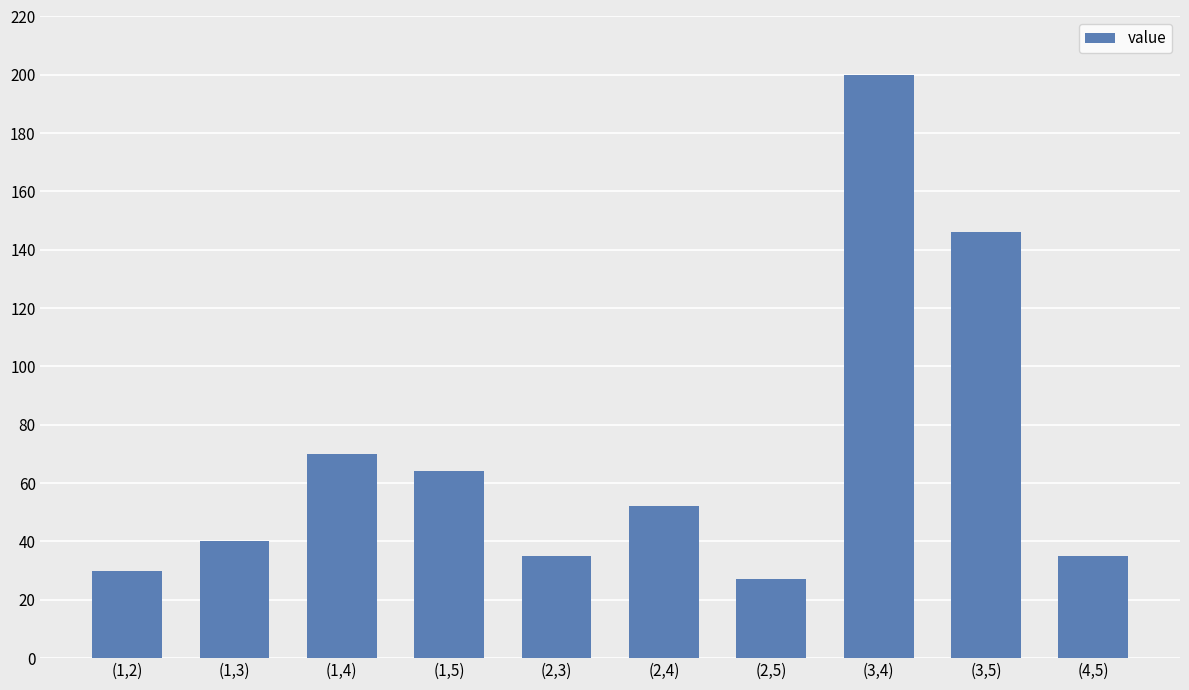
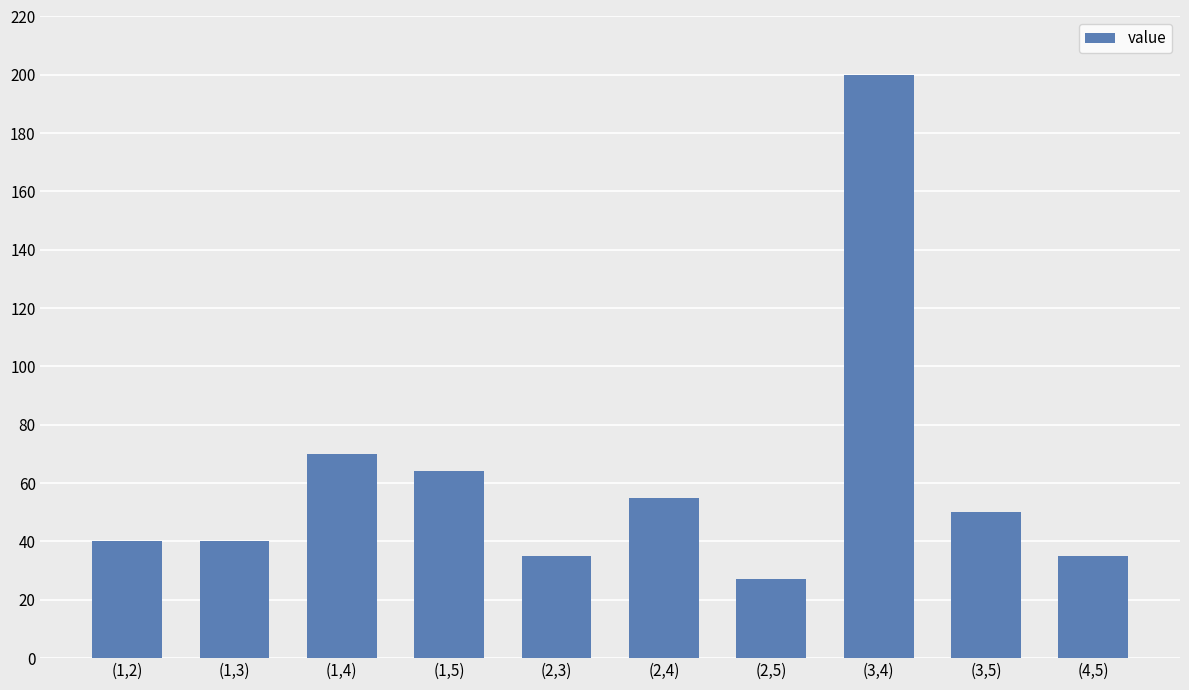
(1,2): 30 -> 40
(2,4): 52 -> 55
(3,5): 146 -> 50
